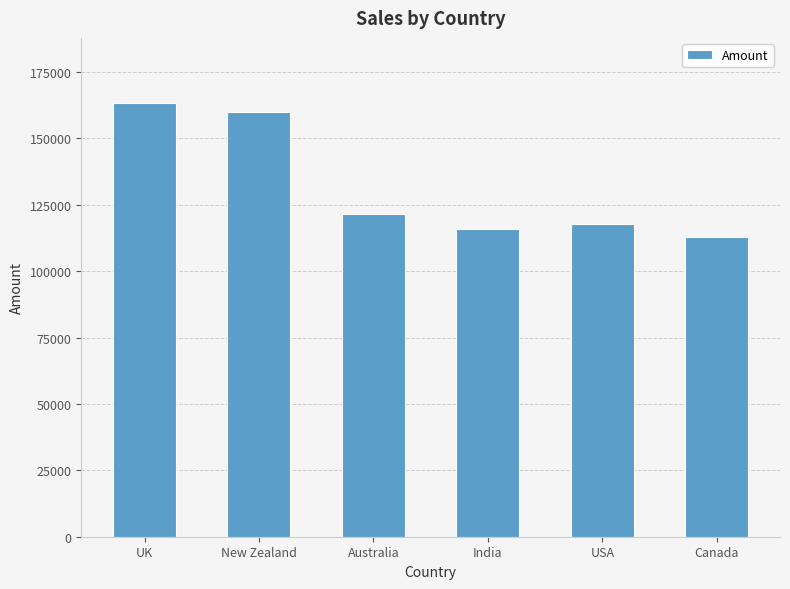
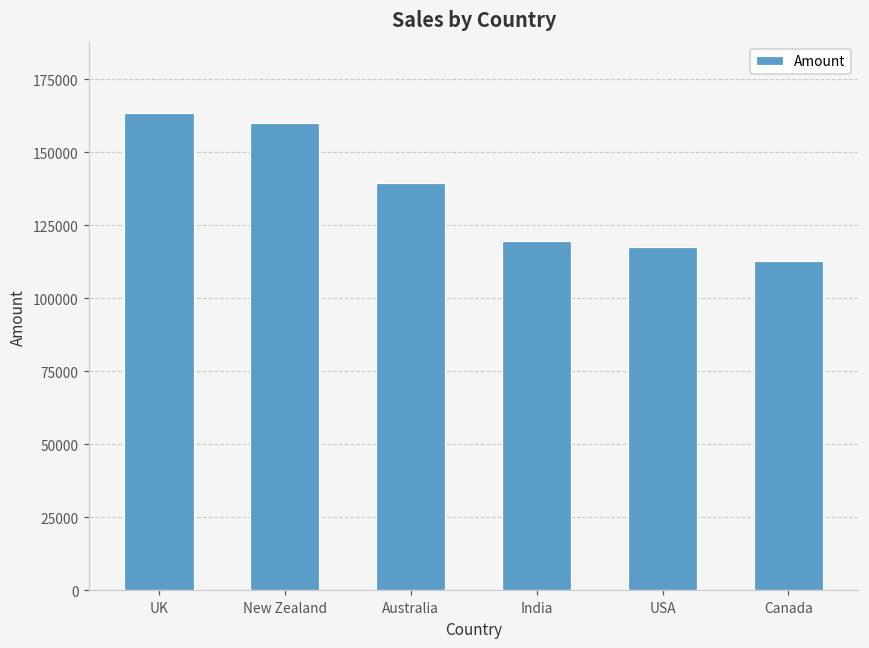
Australia: 121000 -> 139000
India: 116000 -> 120000
